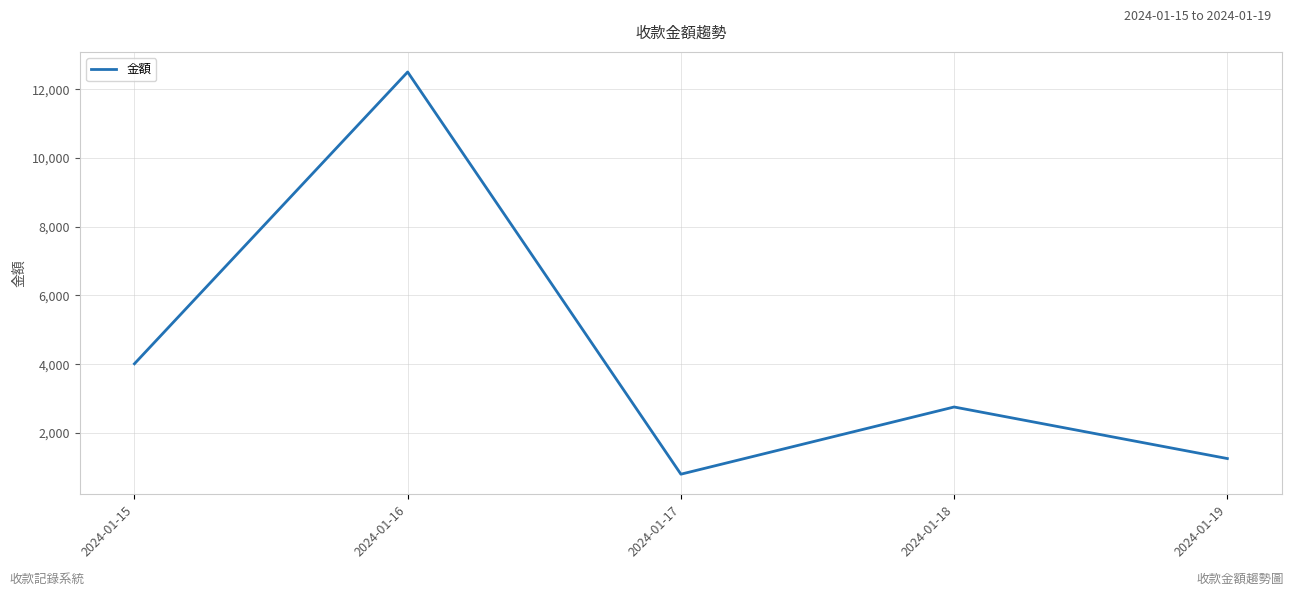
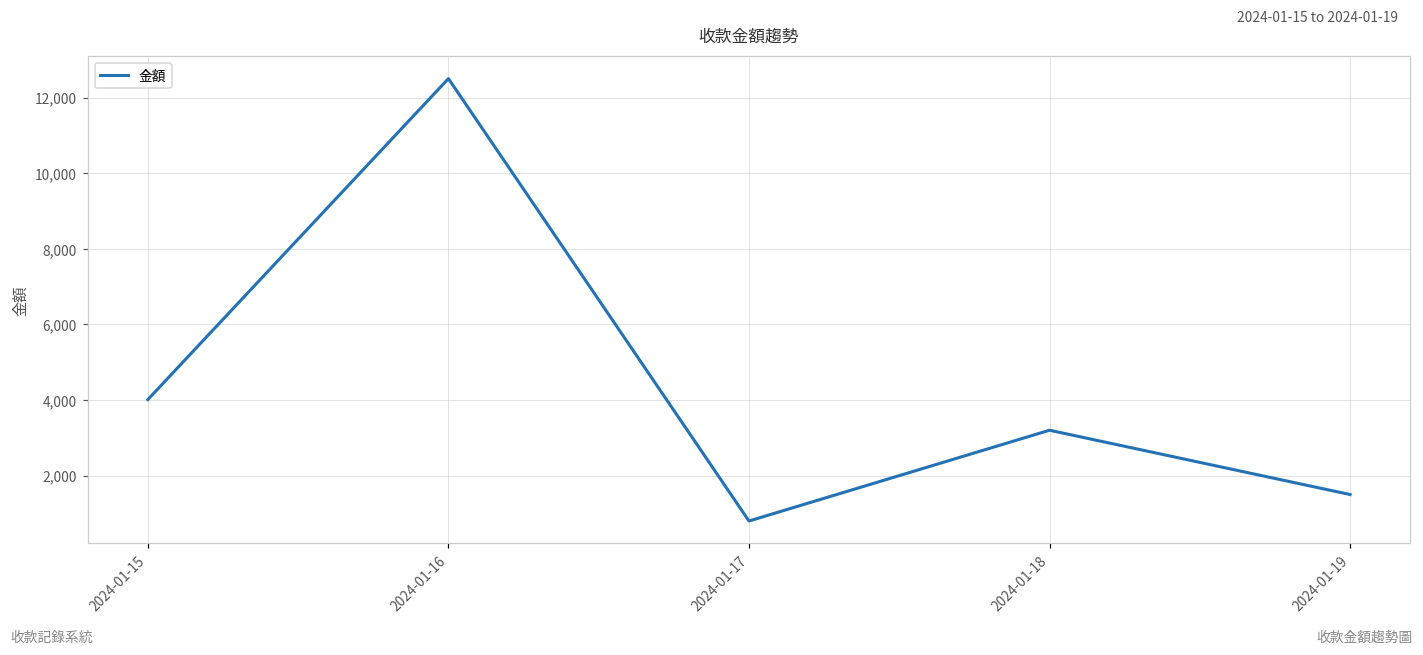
2024-01-18: 2,800 -> 3,200
2024-01-19: 1,300 -> 1,500
